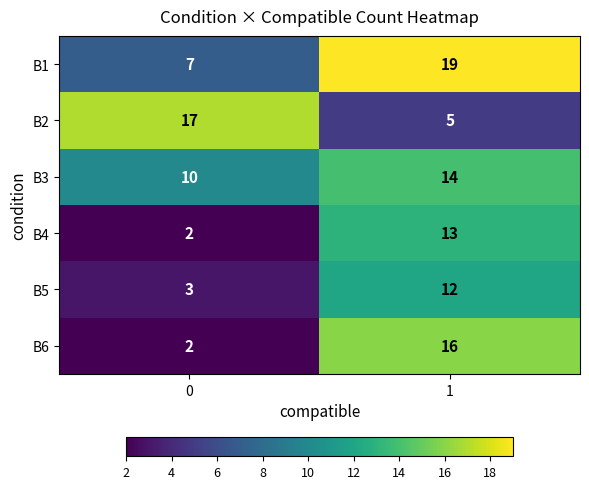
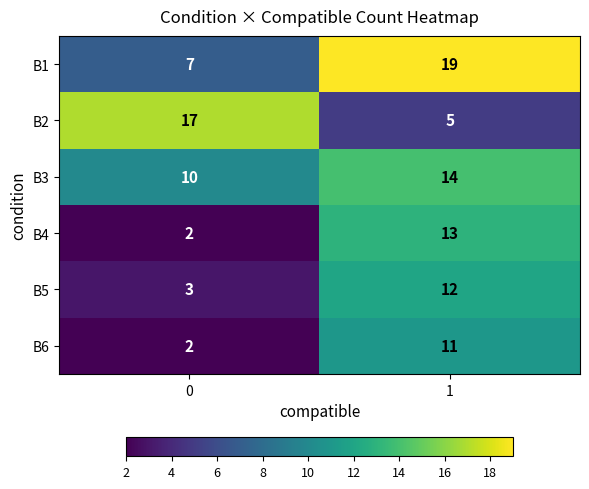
B6, 1: 16 -> 11
